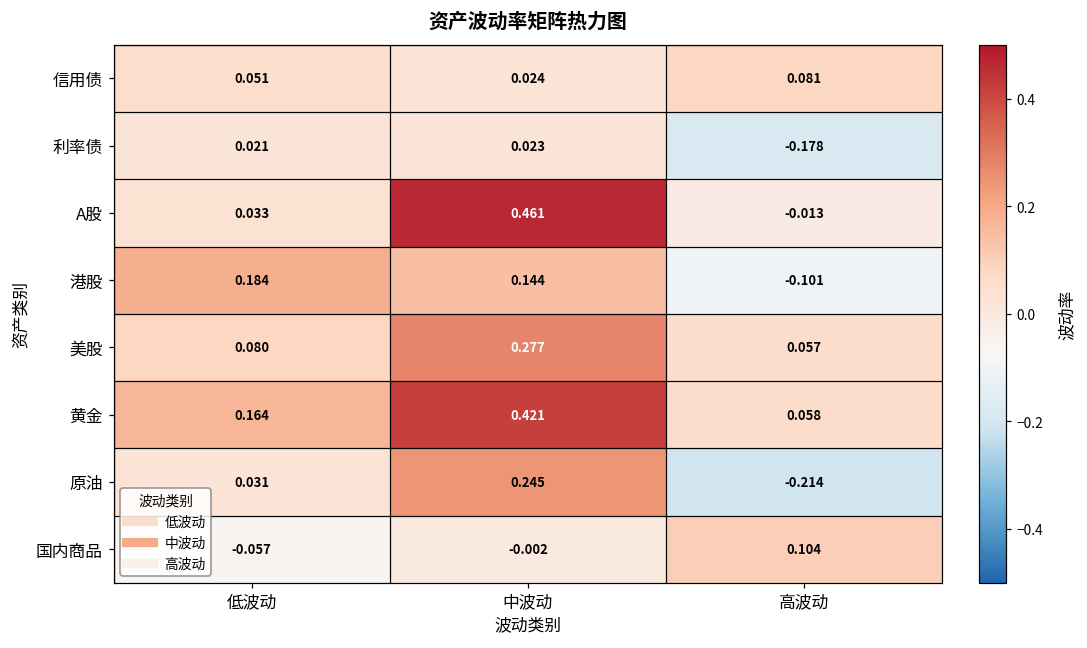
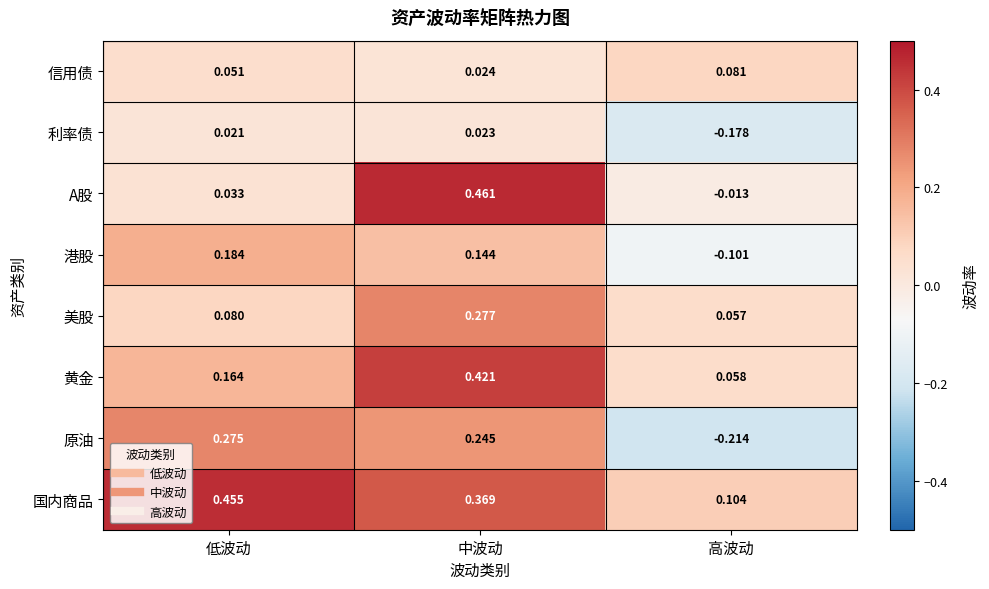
原油, 低波动: 0.031 -> 0.275
国内商品, 低波动: -0.057 -> 0.455
国内商品, 中波动: -0.002 -> 0.369
